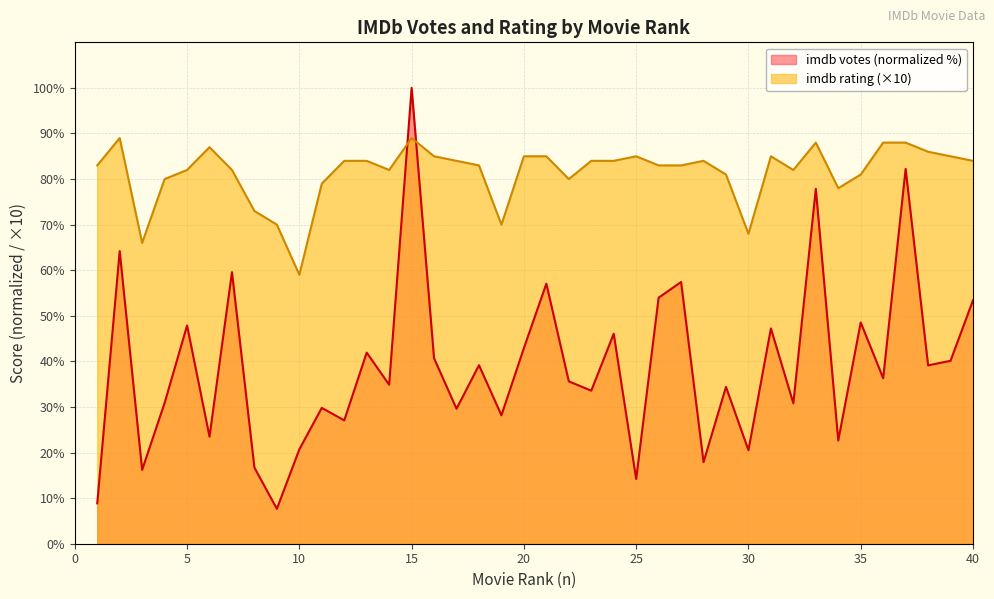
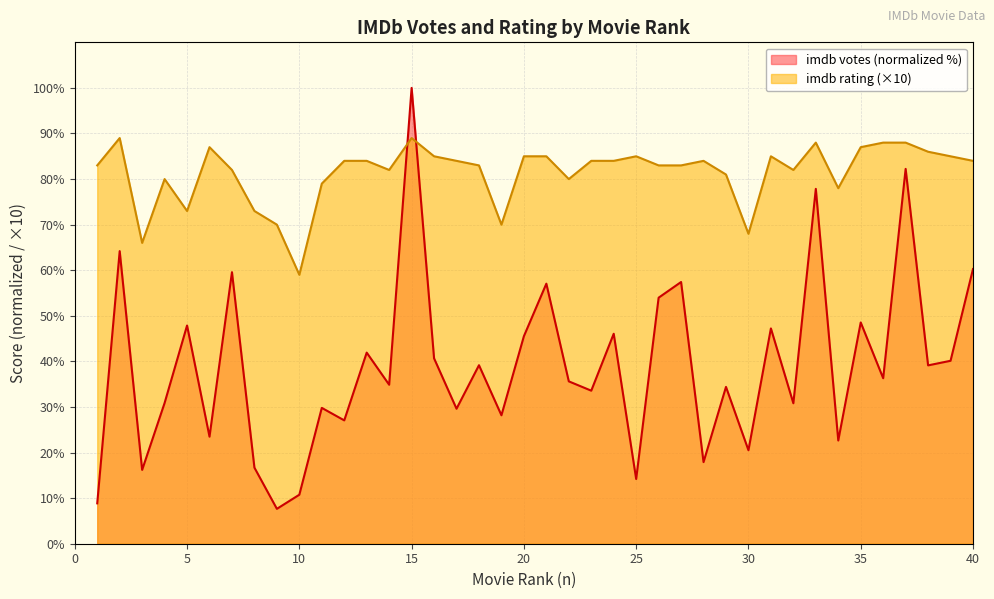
imdb rating (×10), 5: 82% -> 73%
imdb votes (normalized %), 10: 21% -> 11%
imdb votes (normalized %), 20: 43% -> 46%
imdb rating (×10), 35: 81% -> 87%
imdb votes (normalized %), 40: 53% -> 60%
